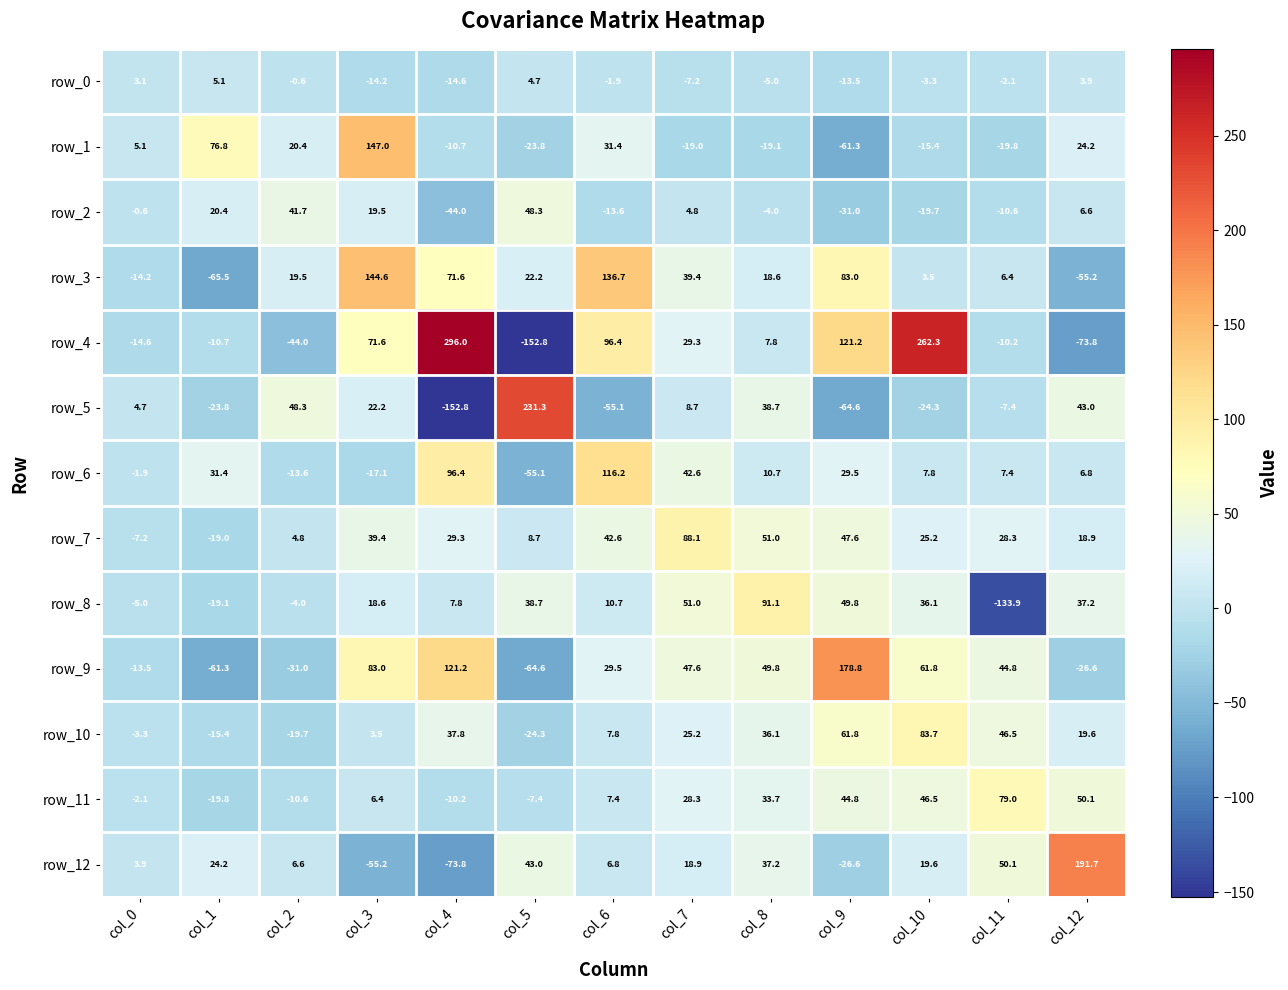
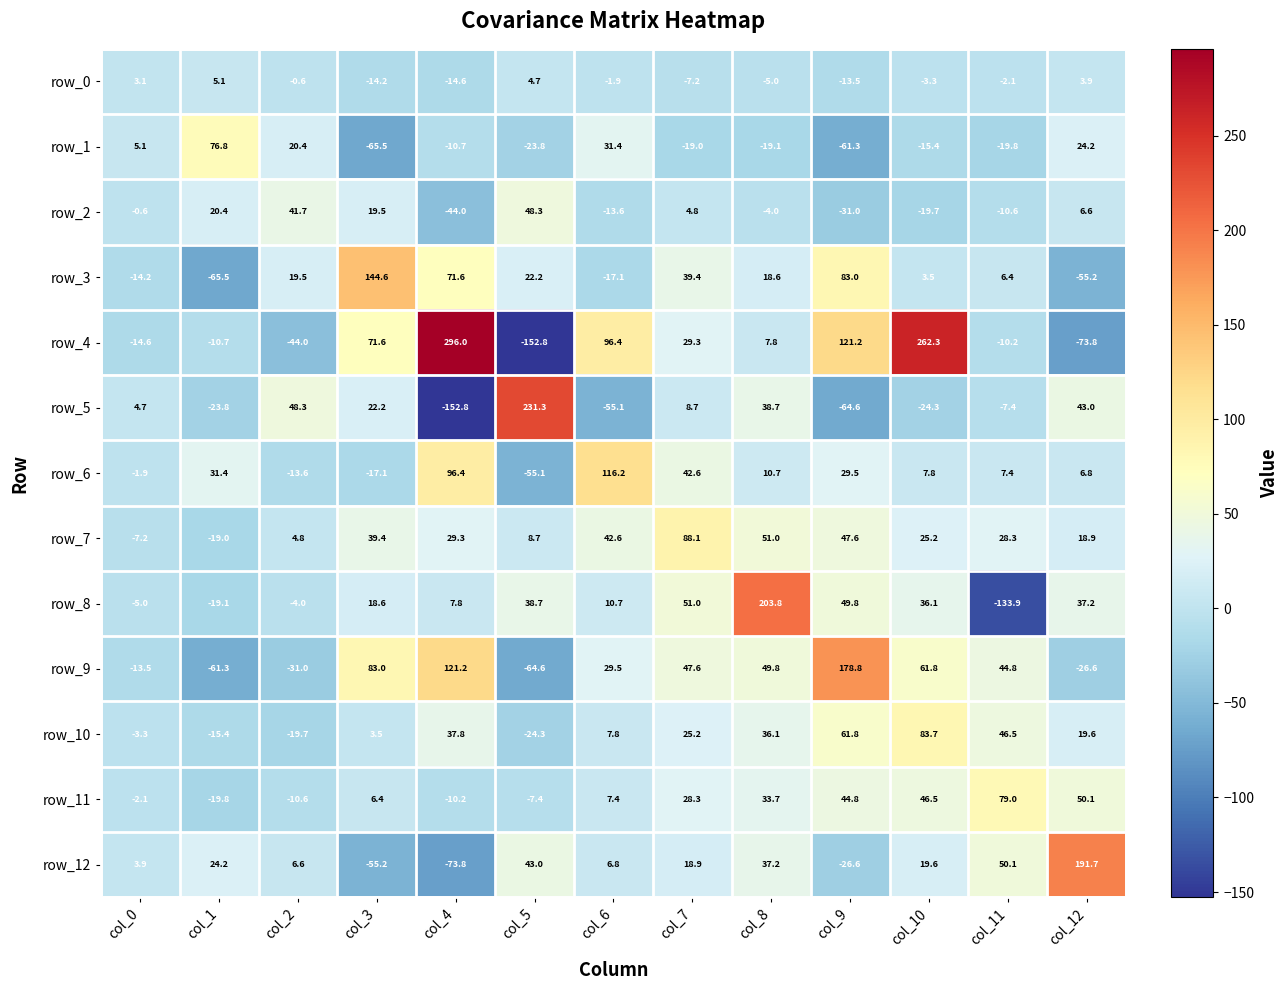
row_1, col_3: 147.0 -> -65.5
row_3, col_6: 136.7 -> -17.1
row_8, col_8: 91.1 -> 203.8
